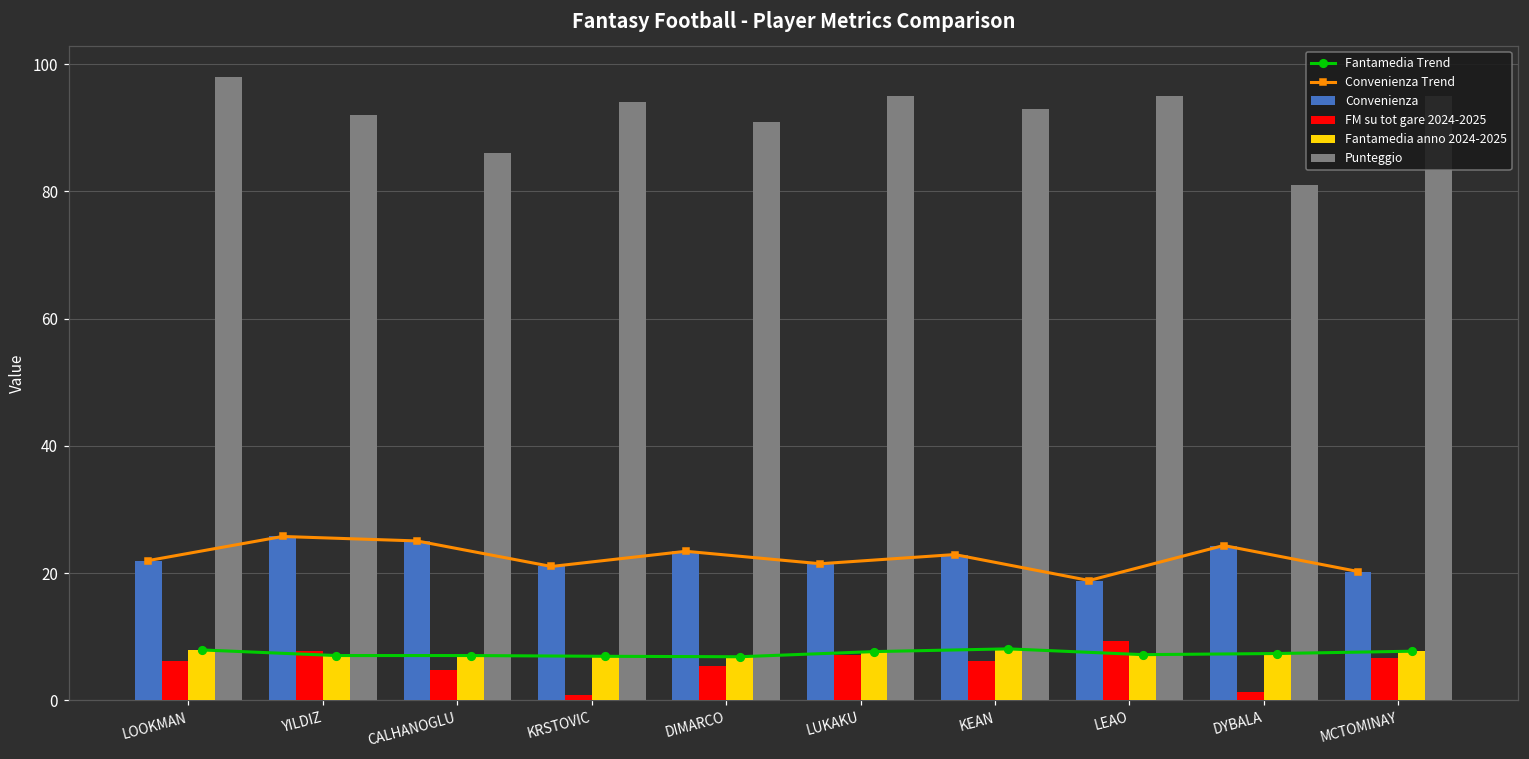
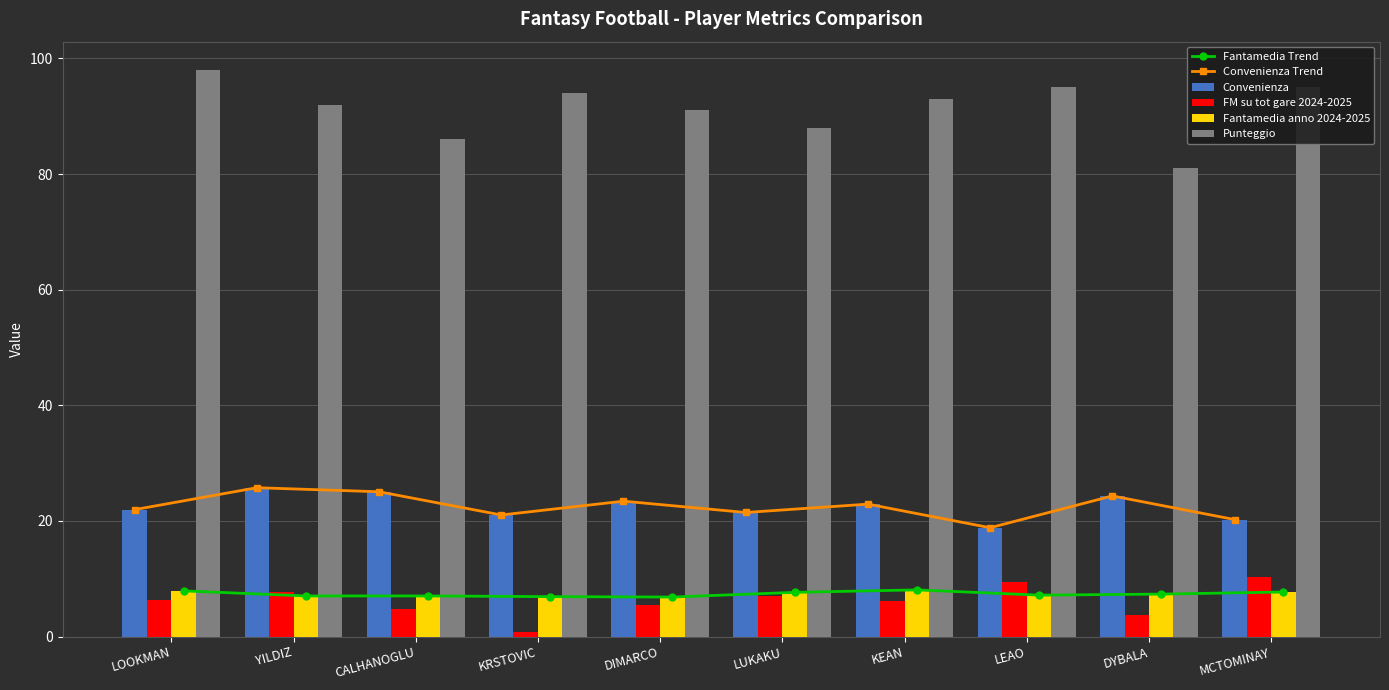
Punteggio, LUKAKU: 95 -> 88
FM su tot gare 2024-2025, DYBALA: 1 -> 4
FM su tot gare 2024-2025, MCTOMINAY: 7 -> 10
